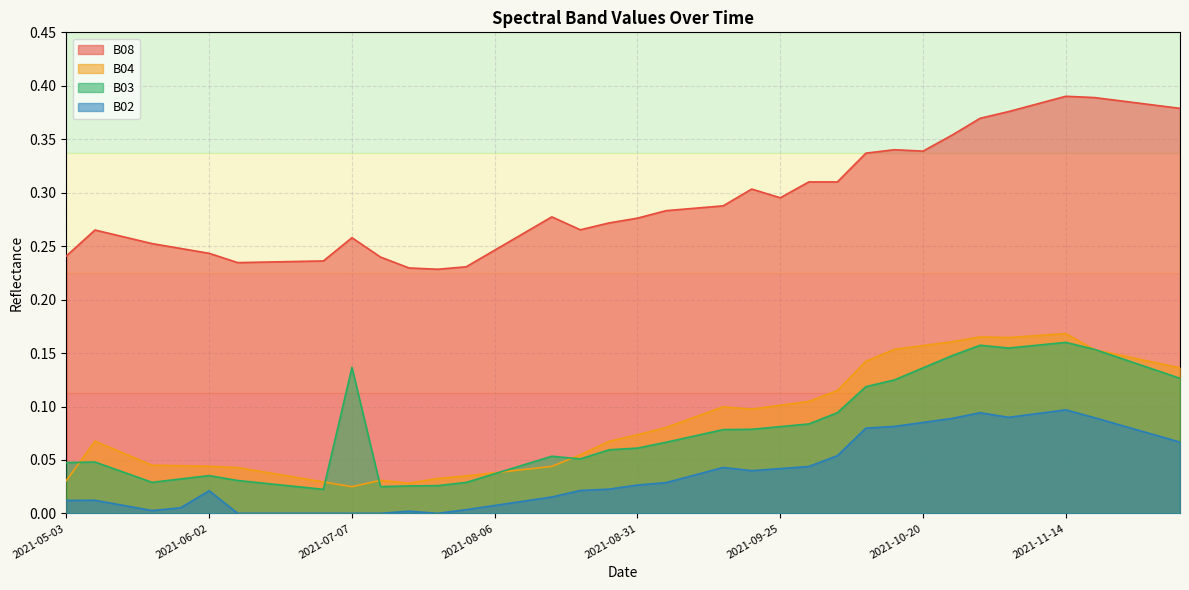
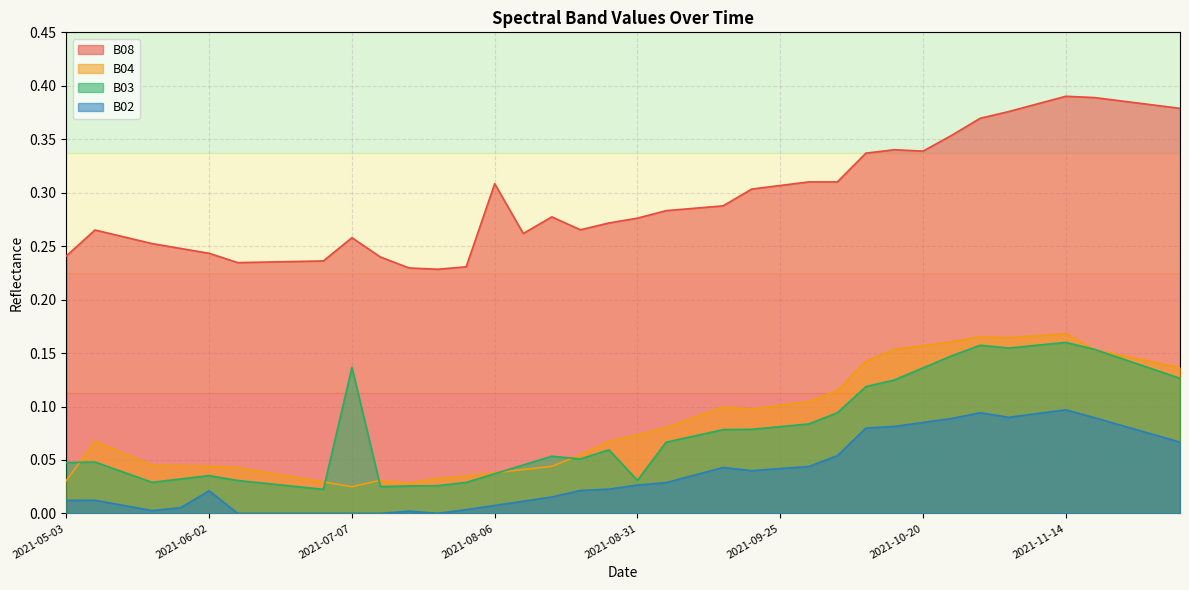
B08, 2021-08-06: 0.246 -> 0.308
B03, 2021-08-31: 0.061 -> 0.031
B08, 2021-09-25: 0.295 -> 0.307
